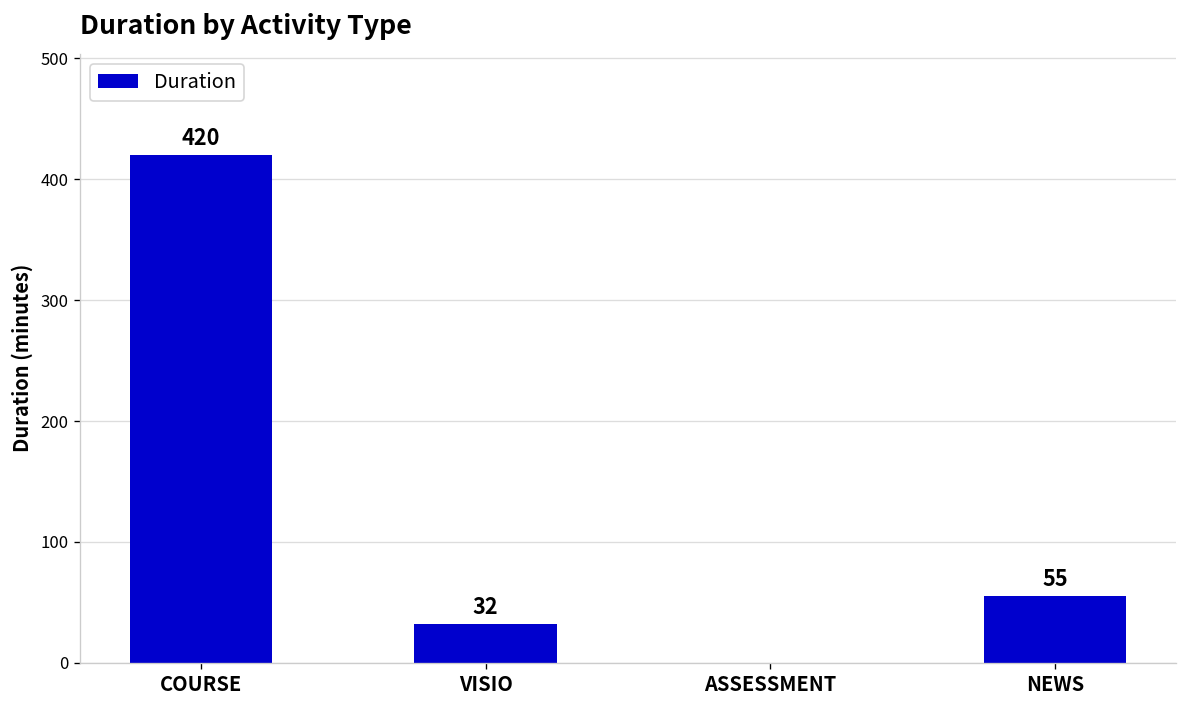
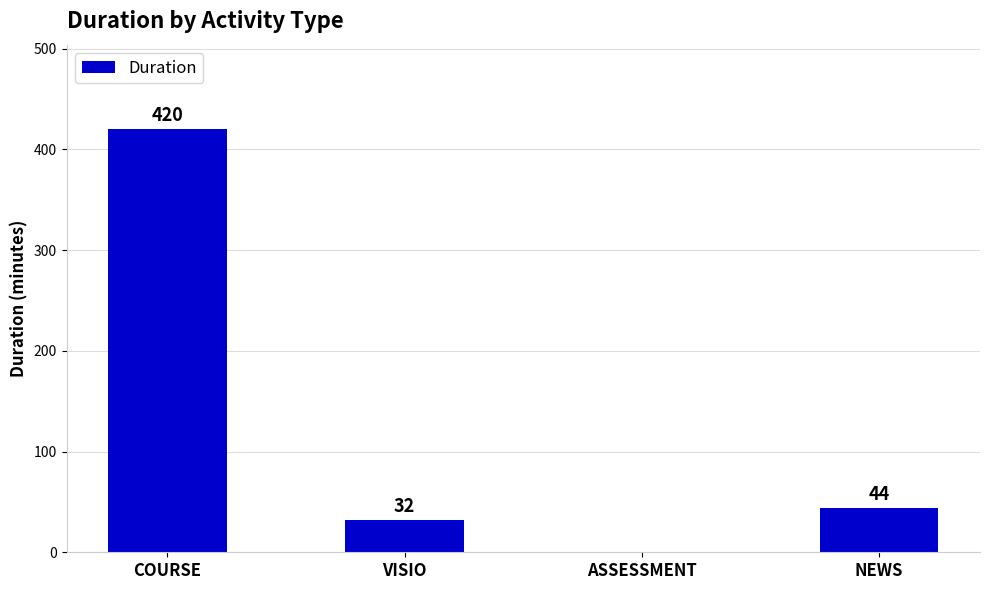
NEWS: 55 -> 44
